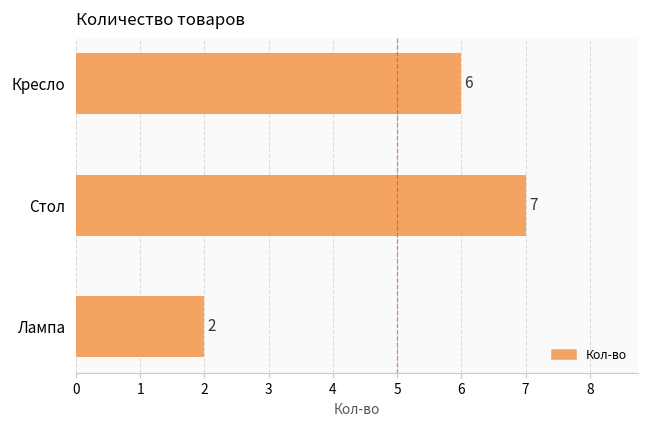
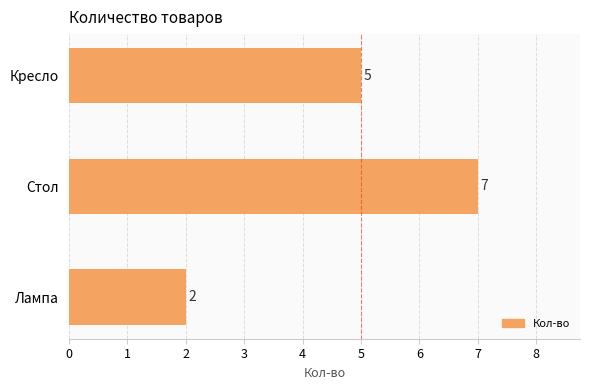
Кресло: 6 -> 5
